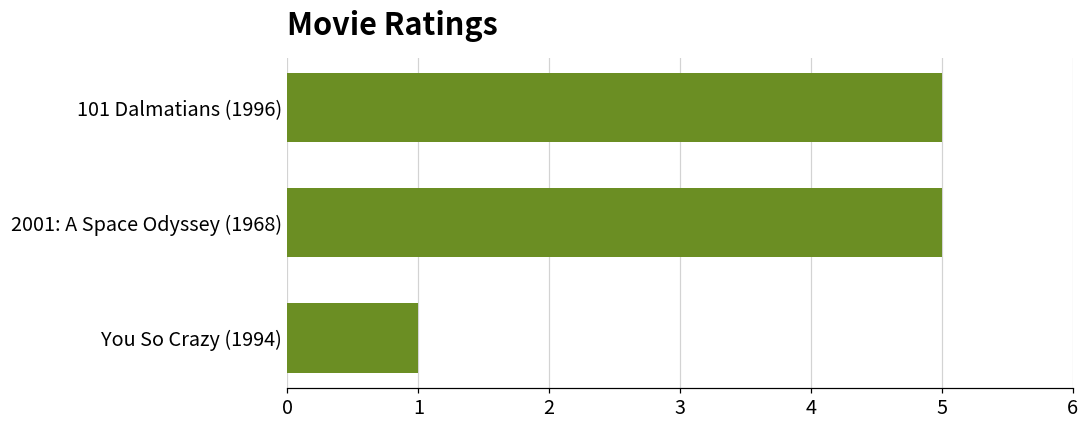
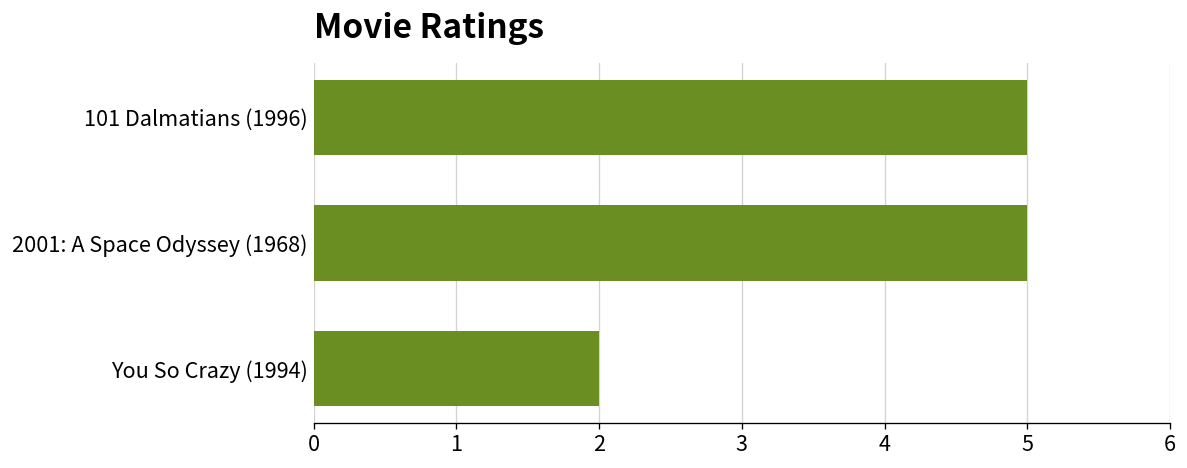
You So Crazy (1994): 1 -> 2
